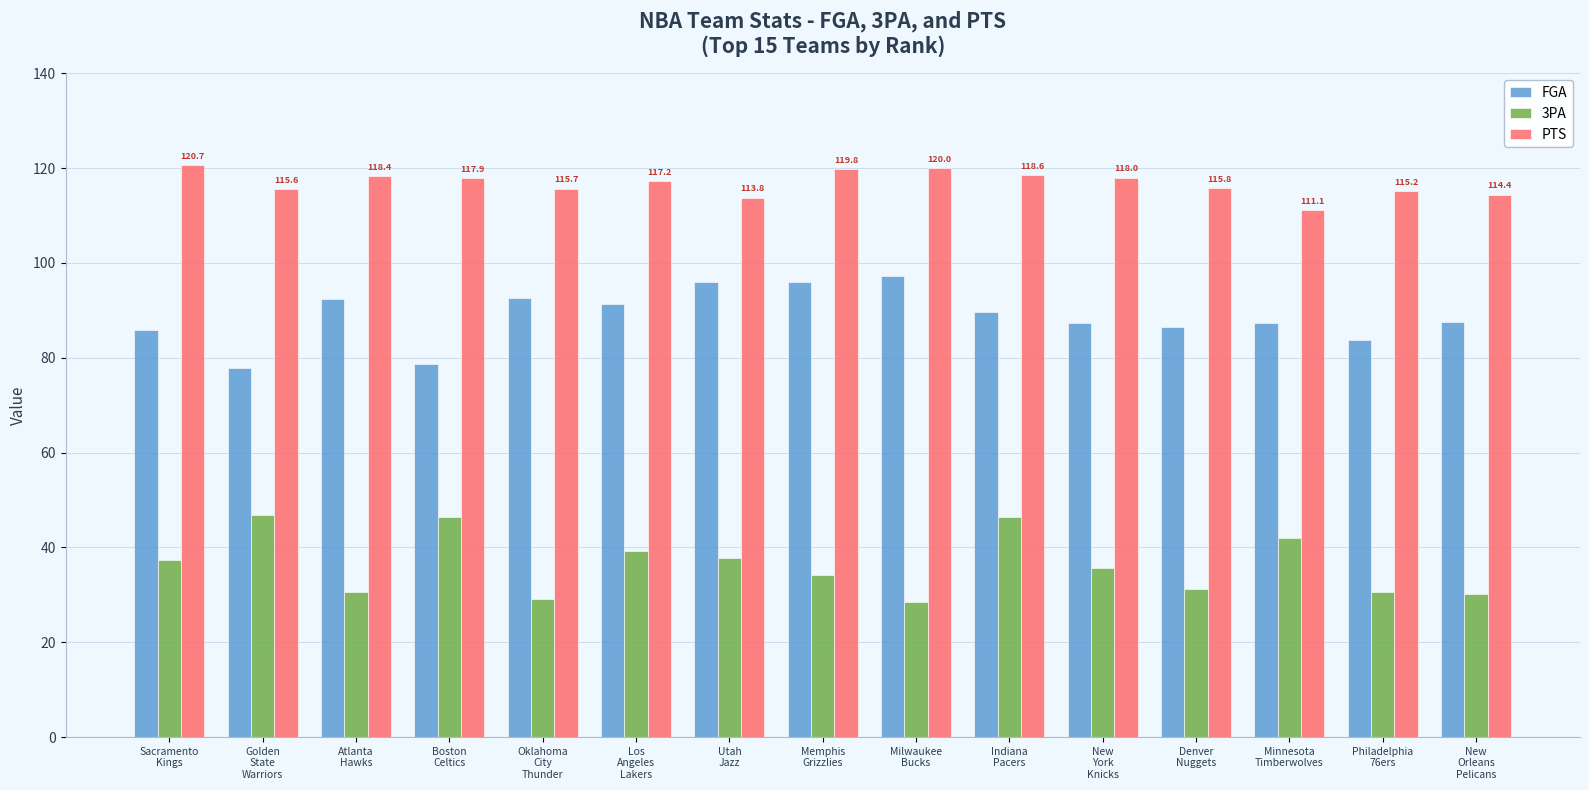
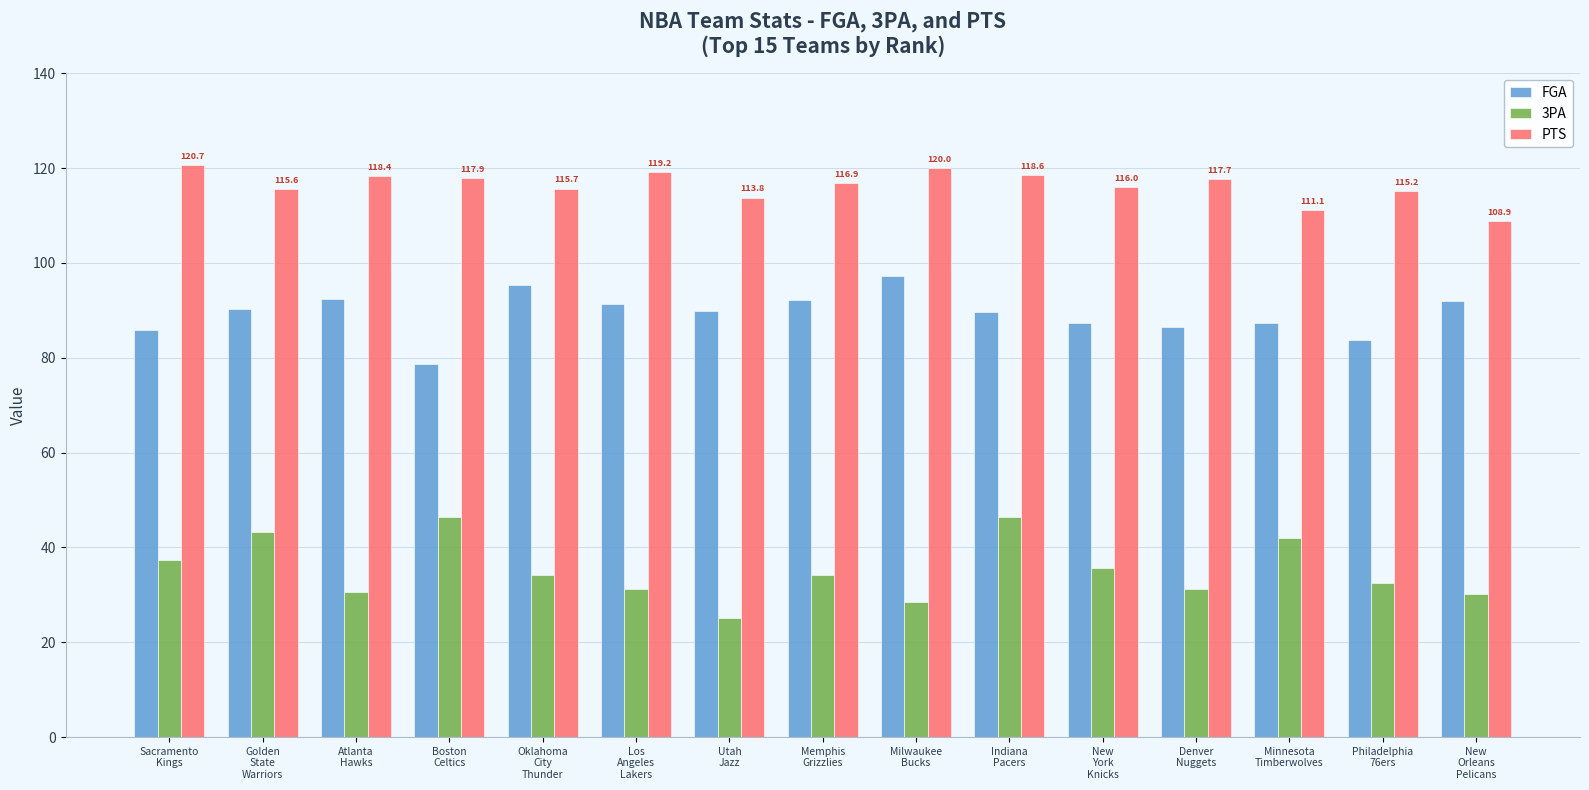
FGA, Golden State Warriors: 78 -> 90
3PA, Golden State Warriors: 47 -> 43
FGA, Oklahoma City Thunder: 93 -> 95
3PA, Oklahoma City Thunder: 29 -> 34
3PA, Los Angeles Lakers: 39 -> 31
PTS, Los Angeles Lakers: 117.2 -> 119.2
FGA, Utah Jazz: 96 -> 90
3PA, Utah Jazz: 38 -> 25
FGA, Memphis Grizzlies: 96 -> 92
PTS, Memphis Grizzlies: 119.8 -> 116.9
PTS, New York Knicks: 118.0 -> 116.0
PTS, Denver Nuggets: 115.8 -> 117.7
3PA, Philadelphia 76ers: 31 -> 33
FGA, New Orleans Pelicans: 88 -> 92
PTS, New Orleans Pelicans: 114.4 -> 108.9
